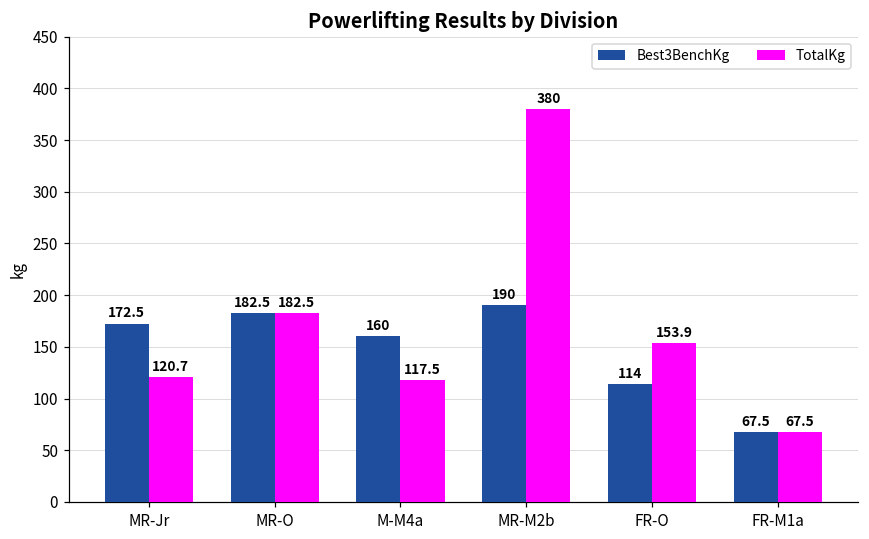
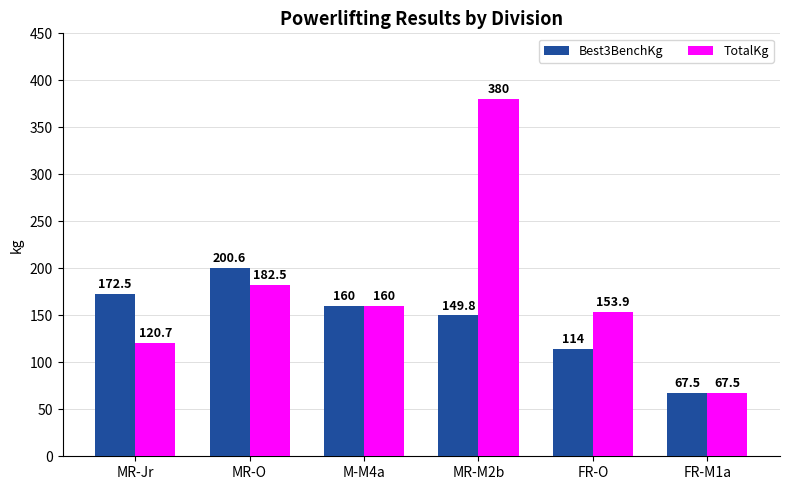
Best3BenchKg, MR-O: 182.5 -> 200.6
TotalKg, M-M4a: 117.5 -> 160
Best3BenchKg, MR-M2b: 190 -> 149.8
